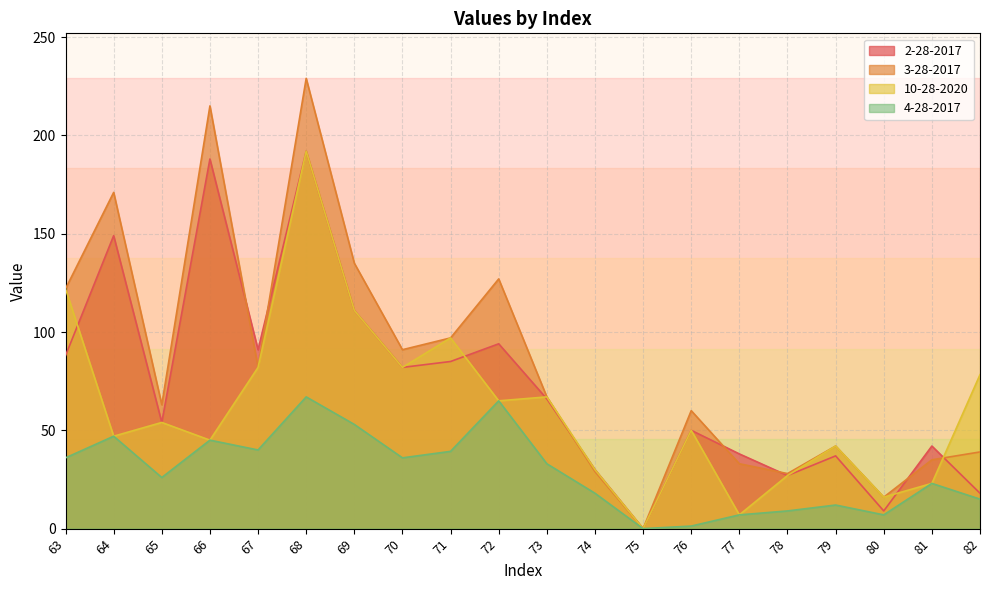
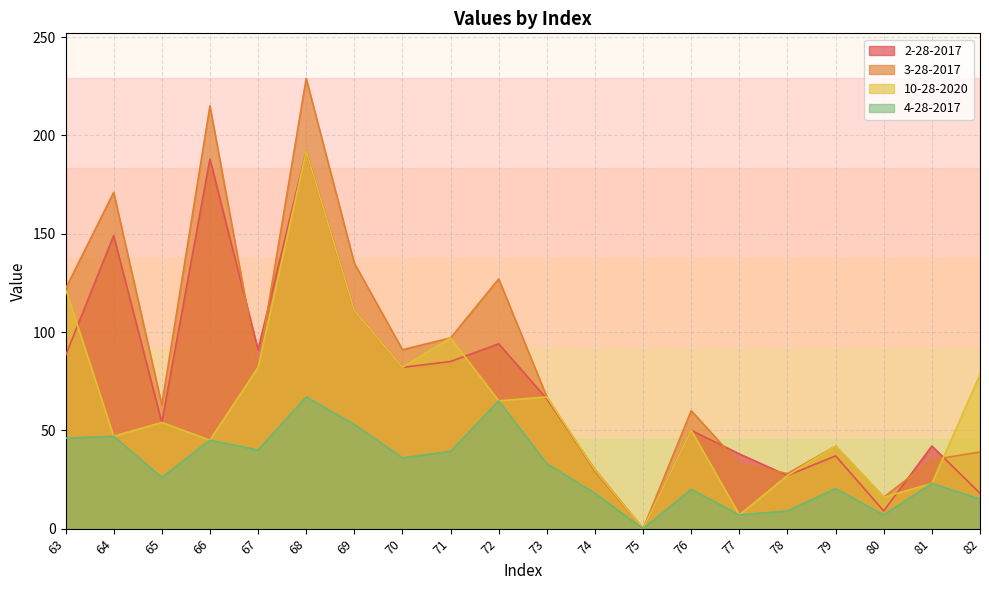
4-28-2017, 63: 36 -> 46
4-28-2017, 76: 1 -> 20
4-28-2017, 79: 12 -> 20
